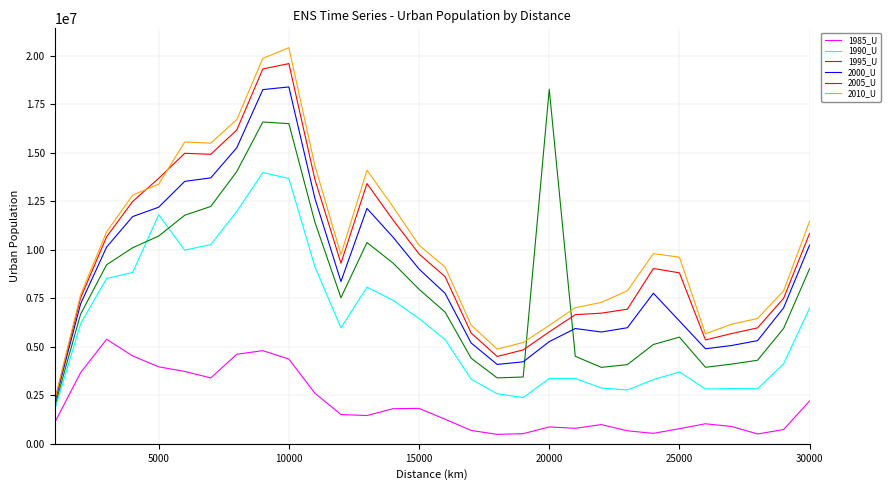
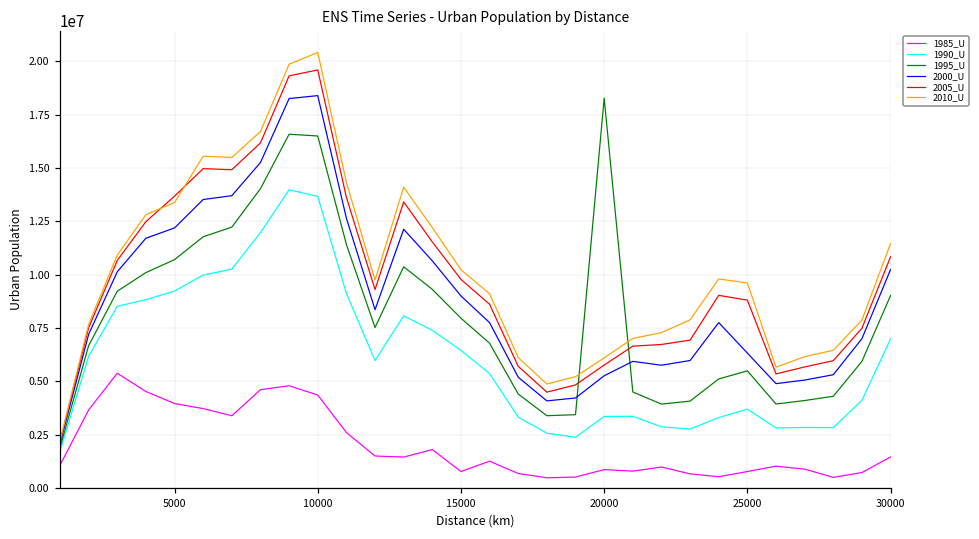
1990_U, 5000: 11800000 -> 9200000
1985_U, 15000: 1800000 -> 800000
1985_U, 30000: 2200000 -> 1500000
